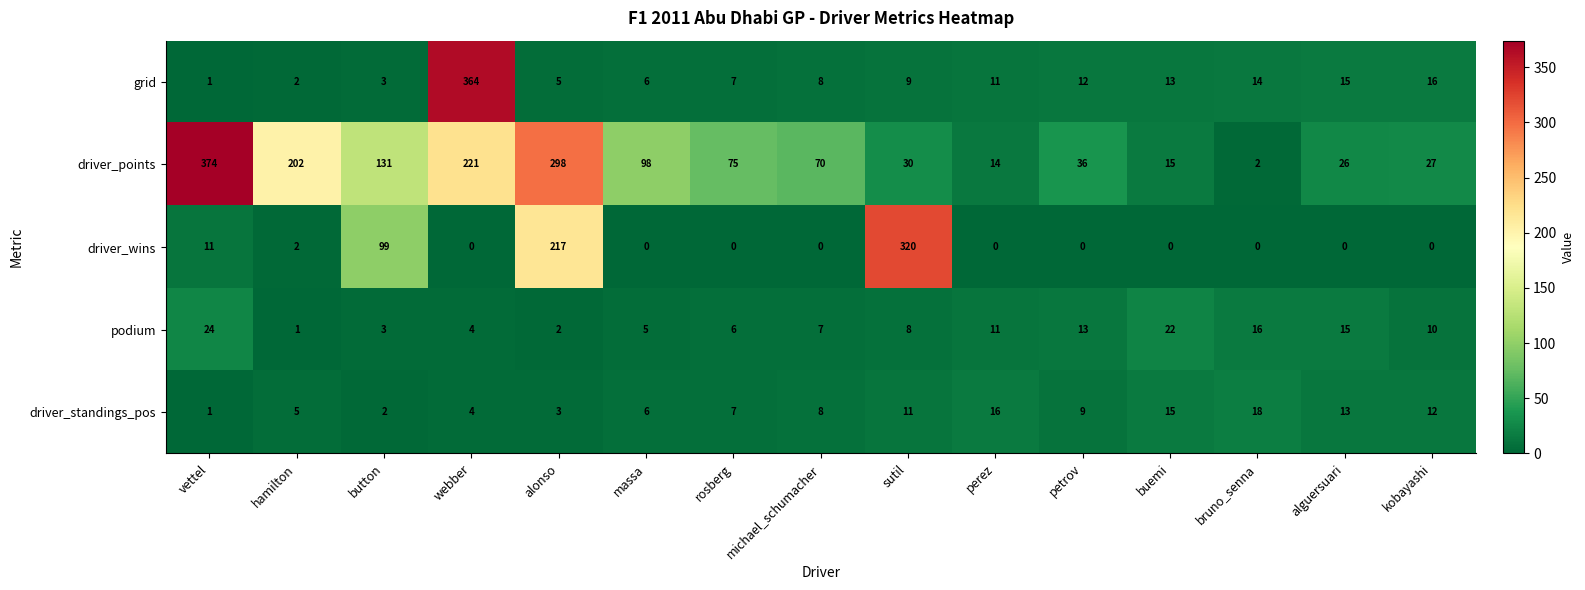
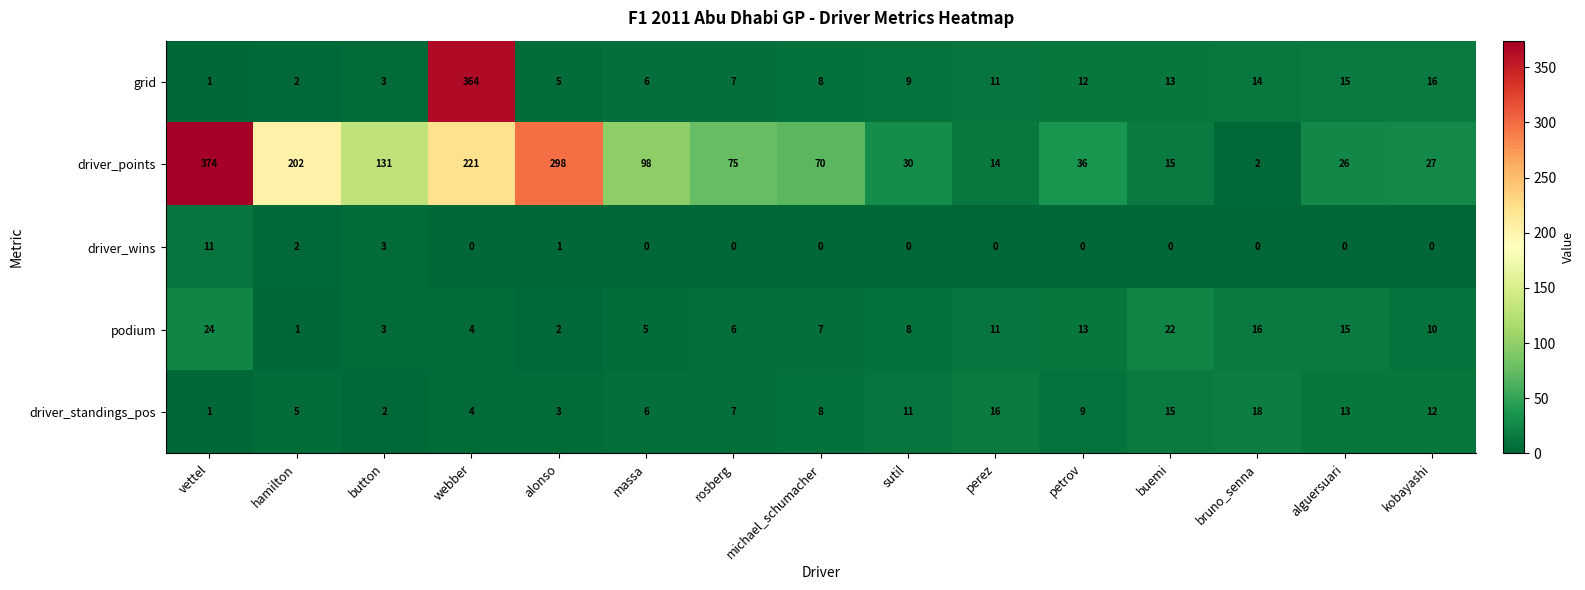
driver_wins, button: 99 -> 3
driver_wins, alonso: 217 -> 1
driver_wins, sutil: 320 -> 0
